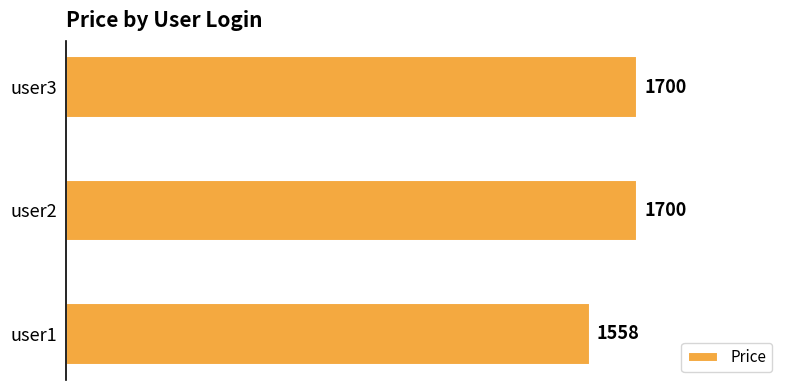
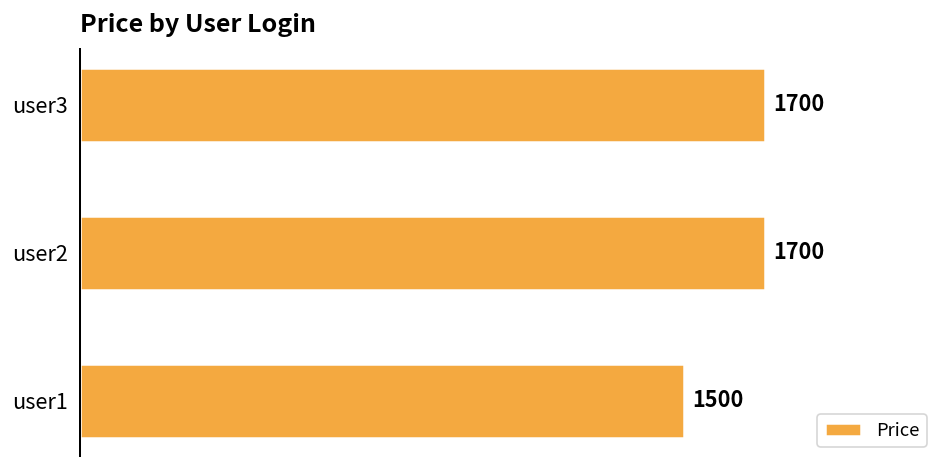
user1: 1558 -> 1500
